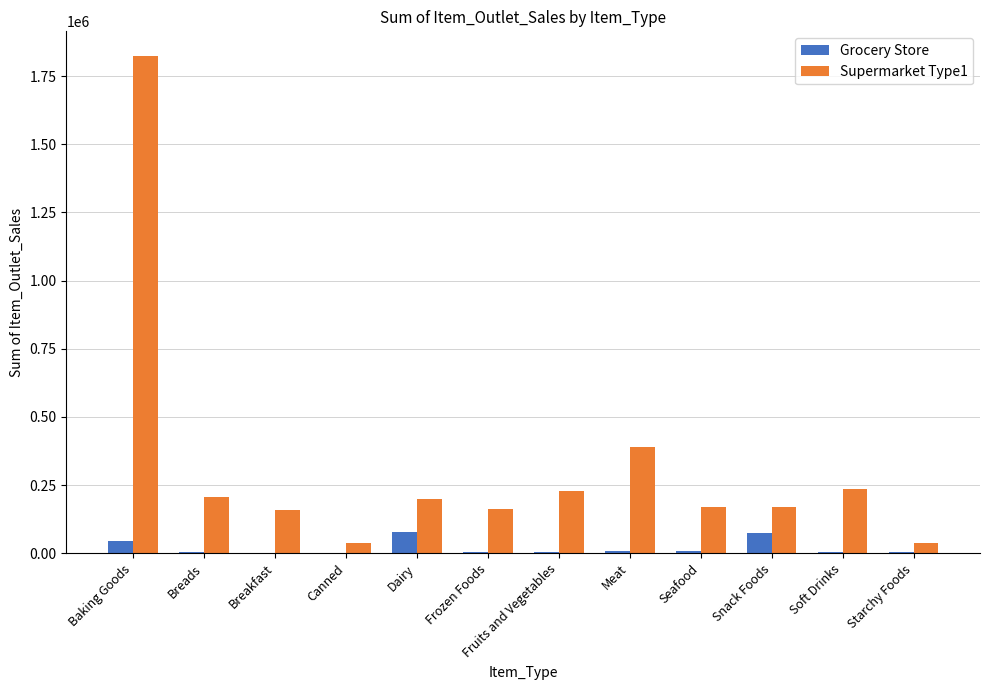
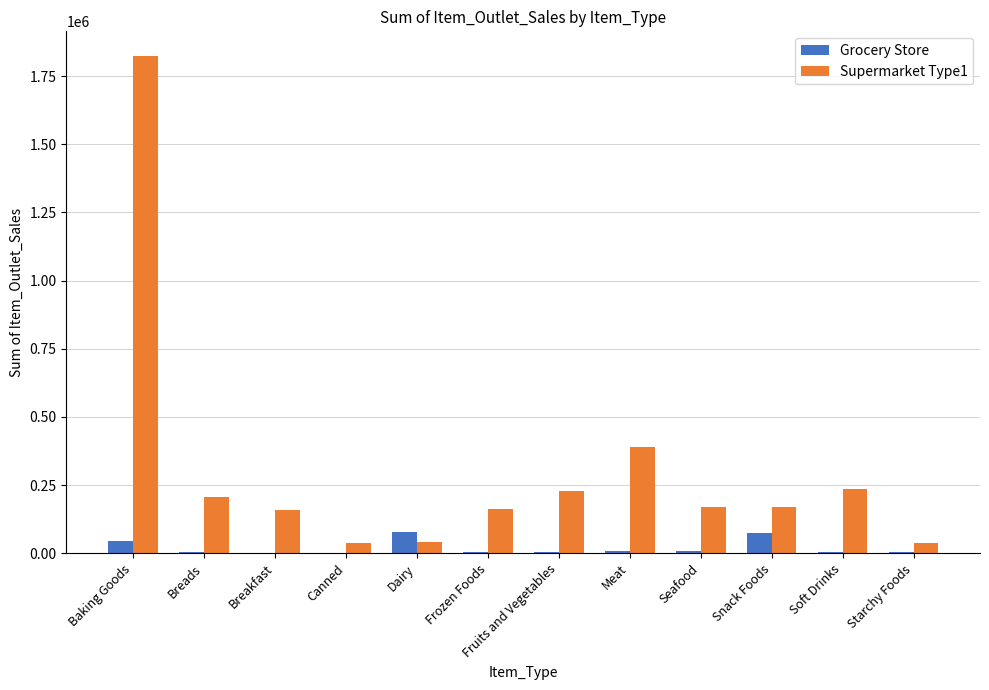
Supermarket Type1, Dairy: 200000 -> 40000
